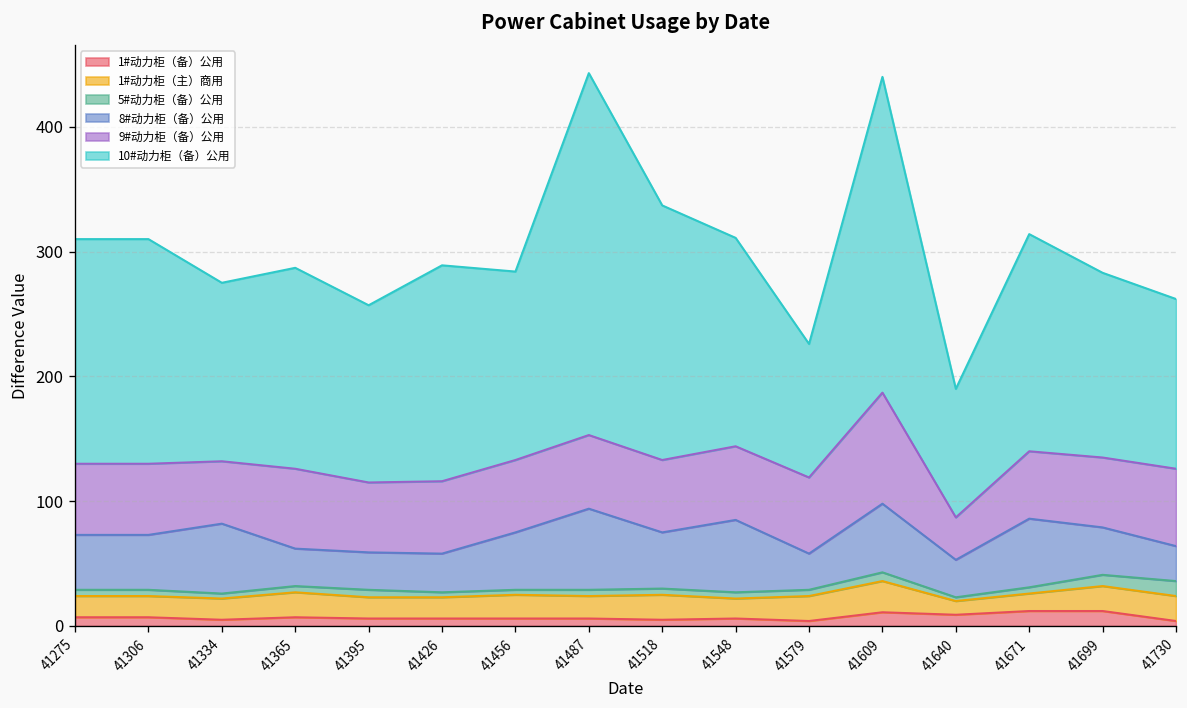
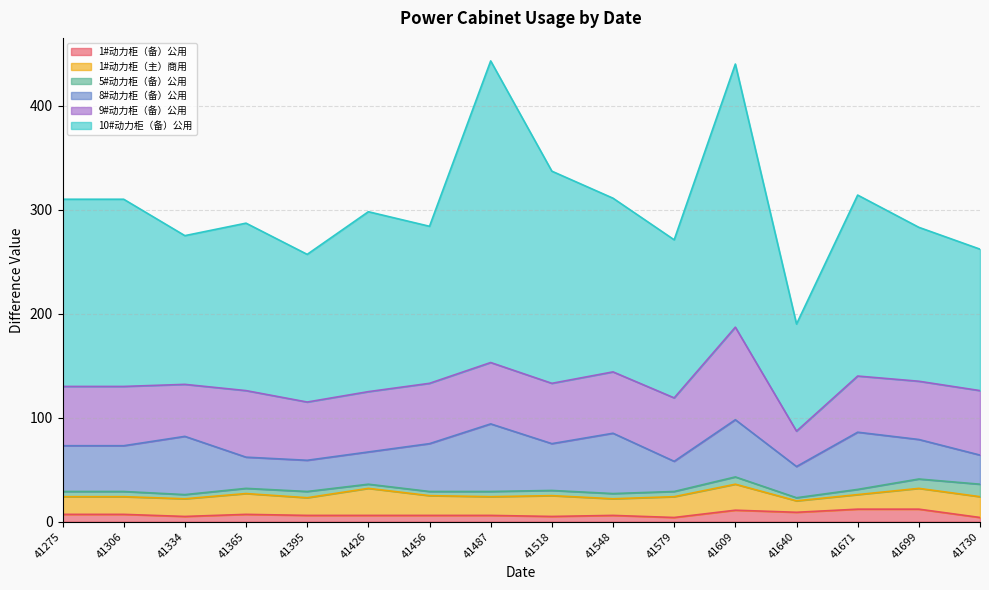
1#动力柜（主）商用, 41426: 17 -> 26
10#动力柜（备）公用, 41579: 107 -> 152
